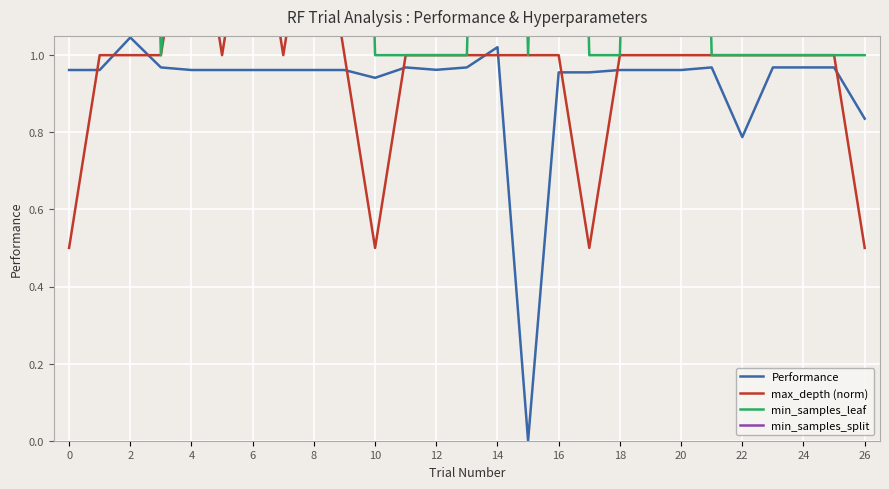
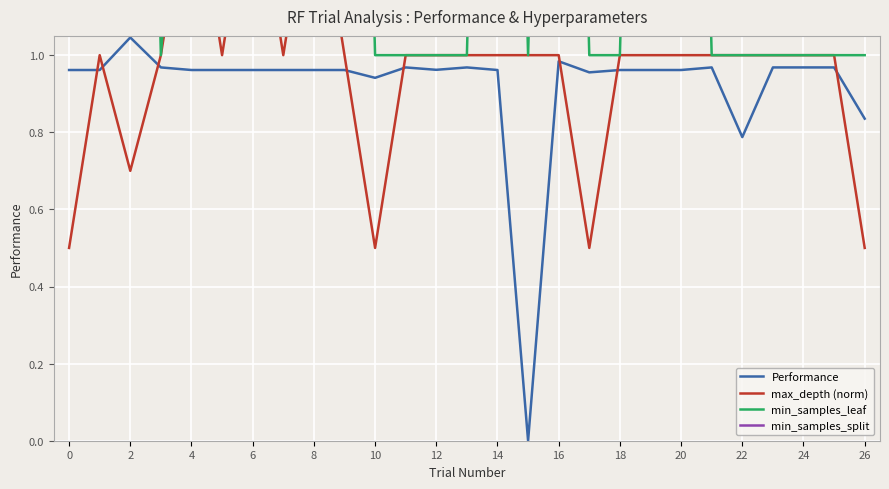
max_depth (norm), 2: 1.0 -> 0.7
Performance, 14: 1.02 -> 0.96
Performance, 16: 0.96 -> 0.98
